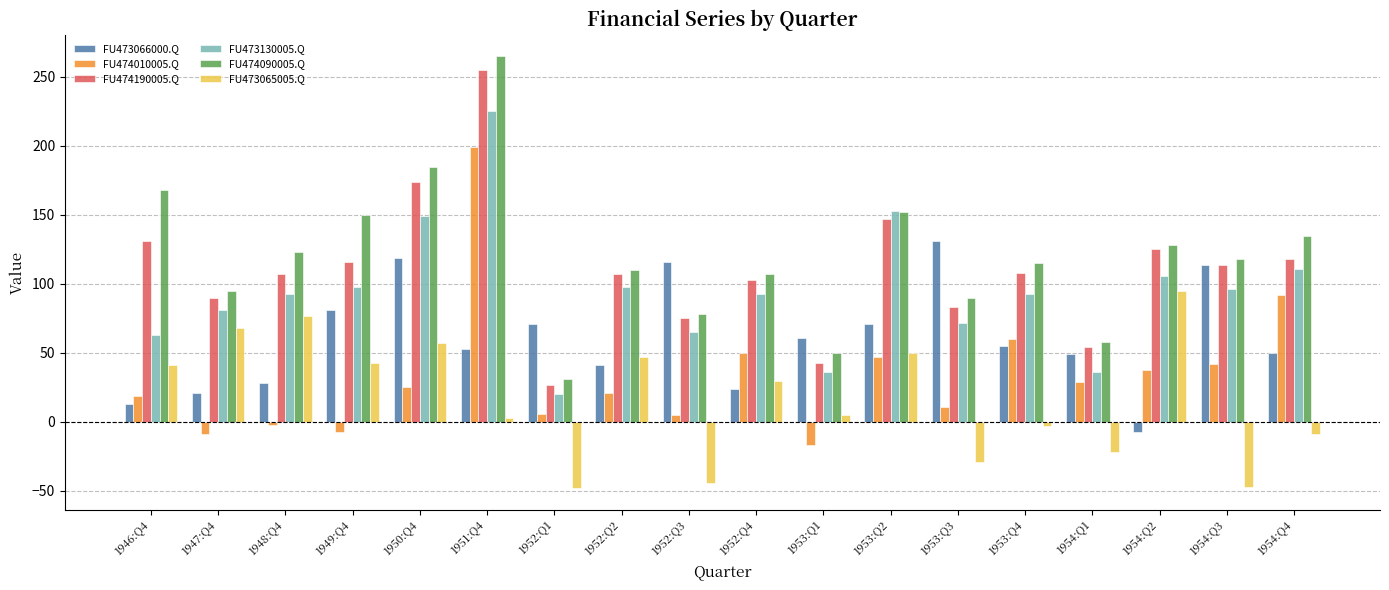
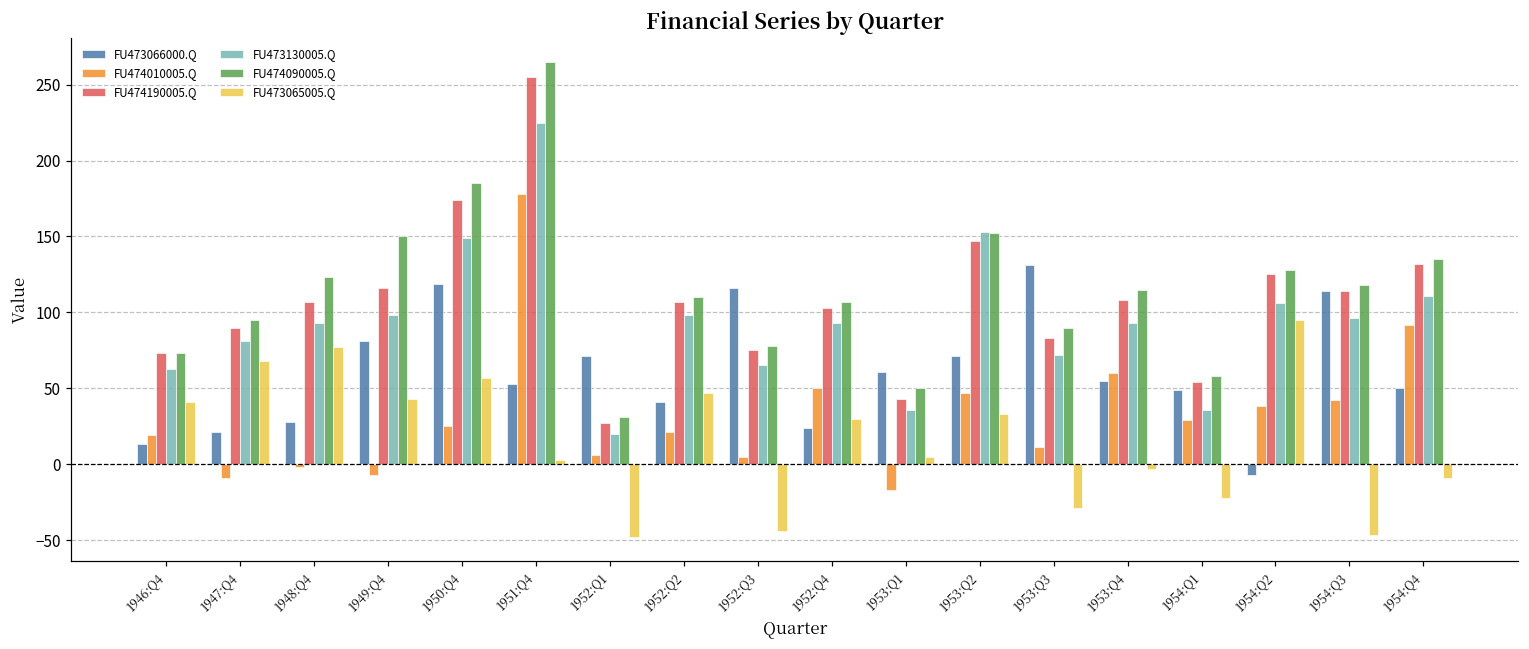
FU474190005.Q, 1946:Q4: 131 -> 73
FU474090005.Q, 1946:Q4: 168 -> 73
FU474010005.Q, 1951:Q4: 199 -> 178
FU473065005.Q, 1953:Q2: 50 -> 33
FU474190005.Q, 1954:Q4: 118 -> 132
